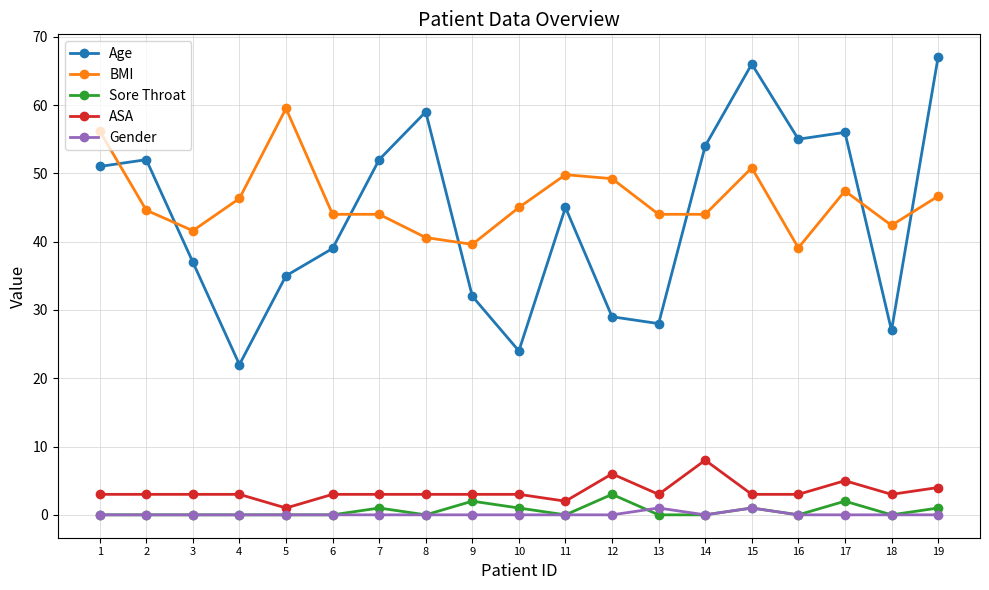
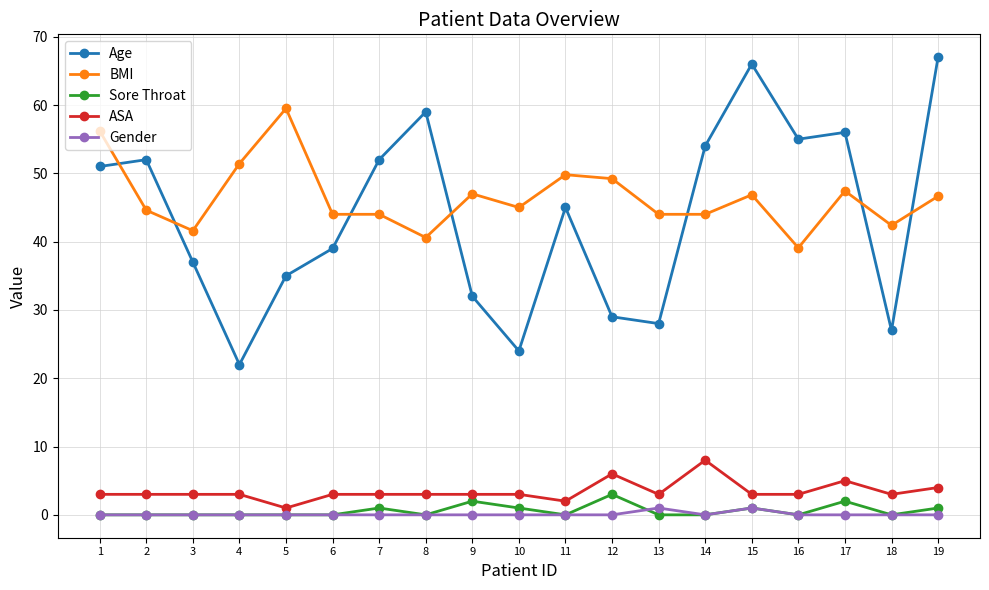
BMI, 4: 46 -> 51
BMI, 9: 40 -> 47
BMI, 15: 51 -> 47
